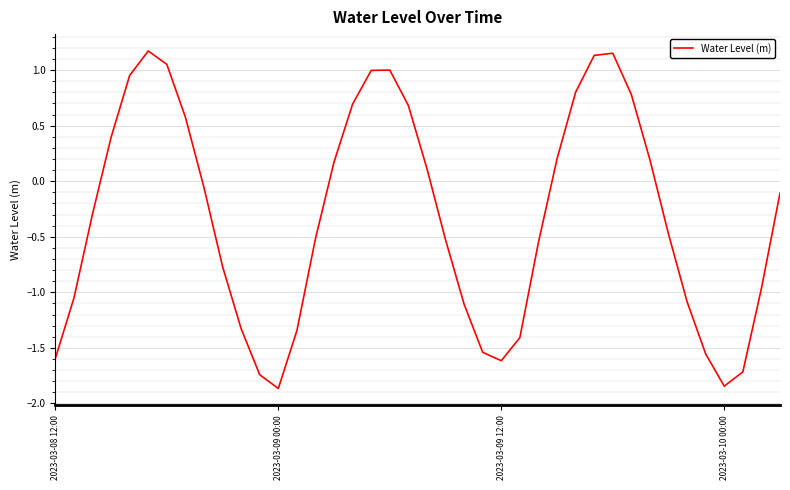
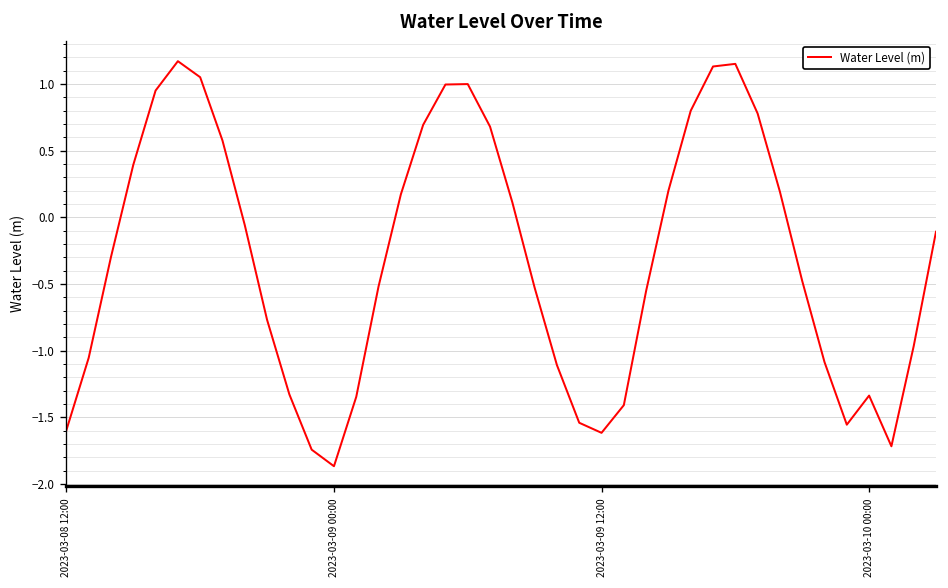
2023-03-10 00:00: -1.85 -> -1.34
